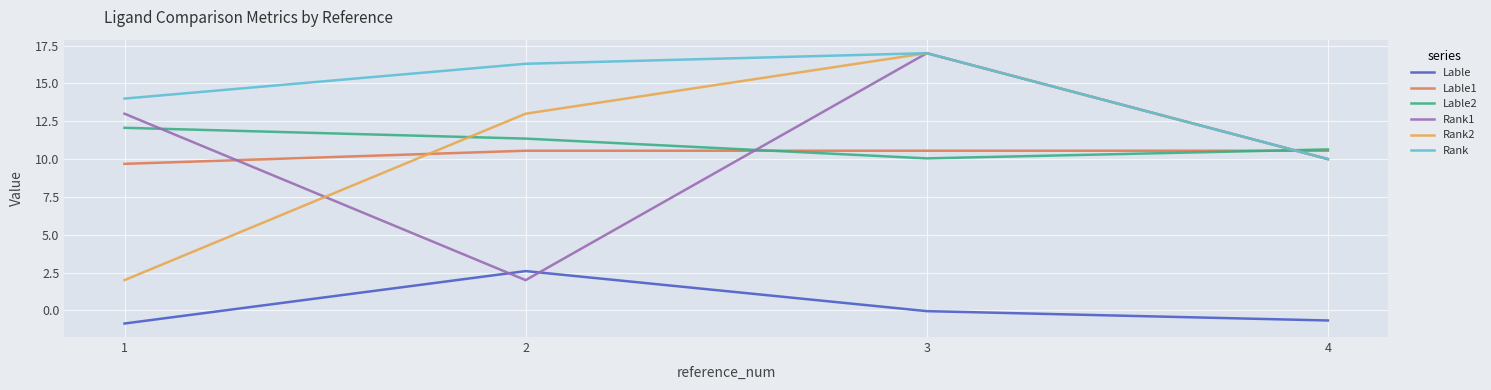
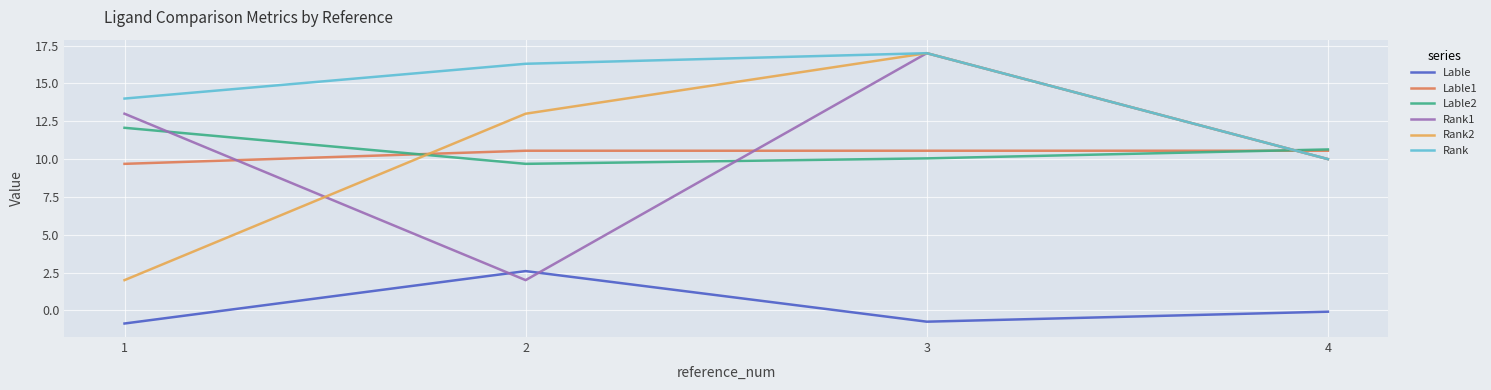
Lable2, 2: 11.4 -> 9.7
Lable, 3: 0.0 -> -0.7
Lable, 4: -0.7 -> -0.1
